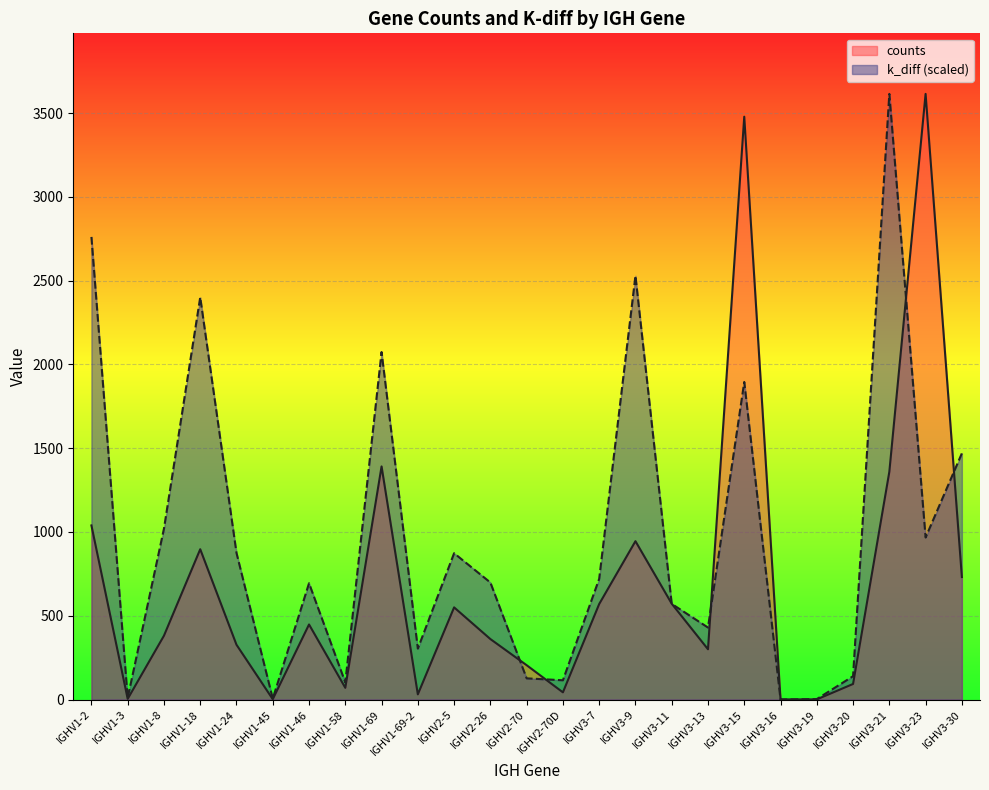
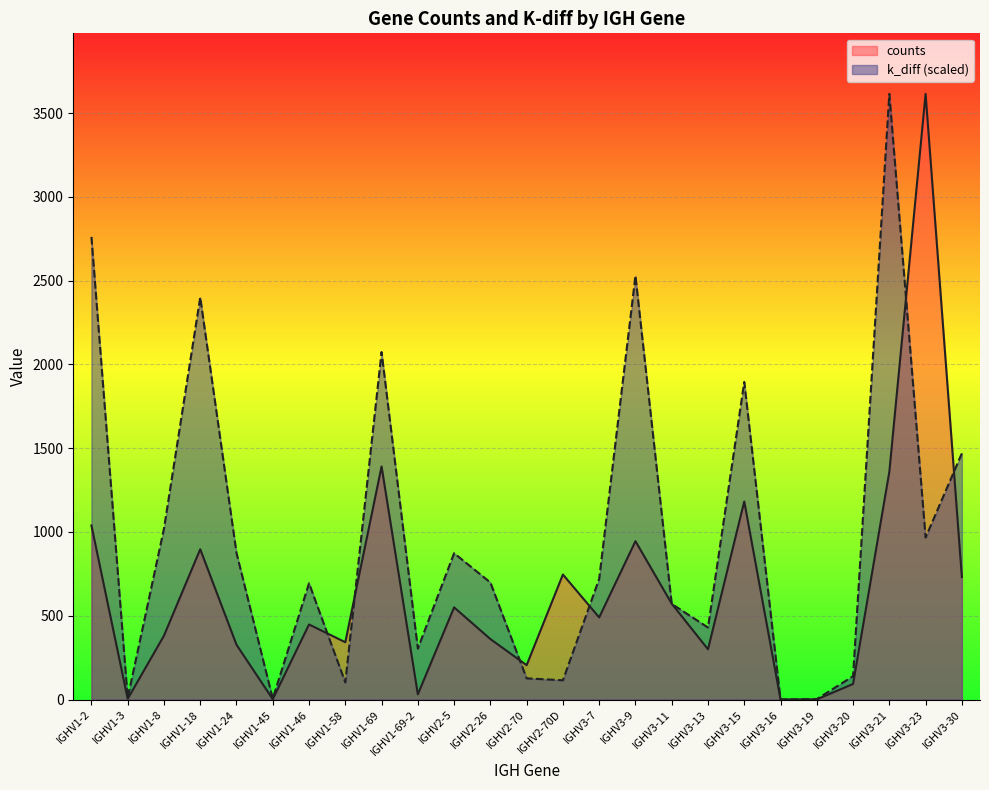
counts, IGHV1-58: 70 -> 340
counts, IGHV2-70D: 40 -> 750
counts, IGHV3-7: 570 -> 490
counts, IGHV3-15: 3480 -> 1180
